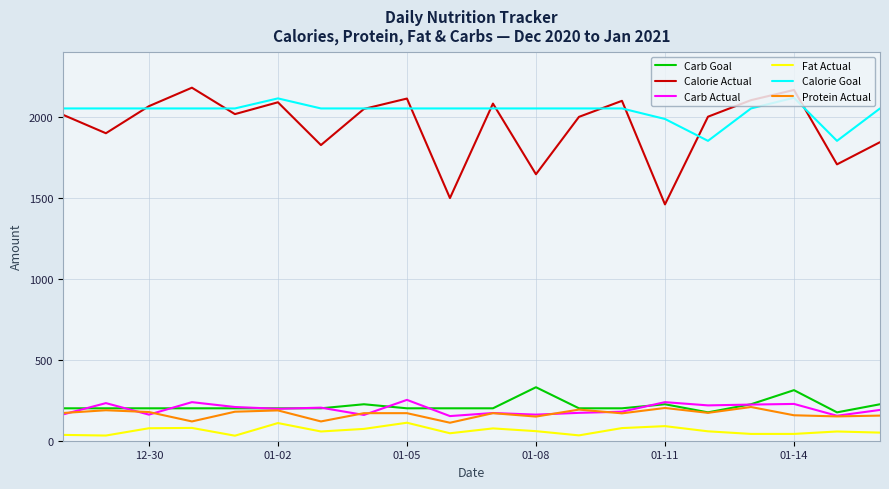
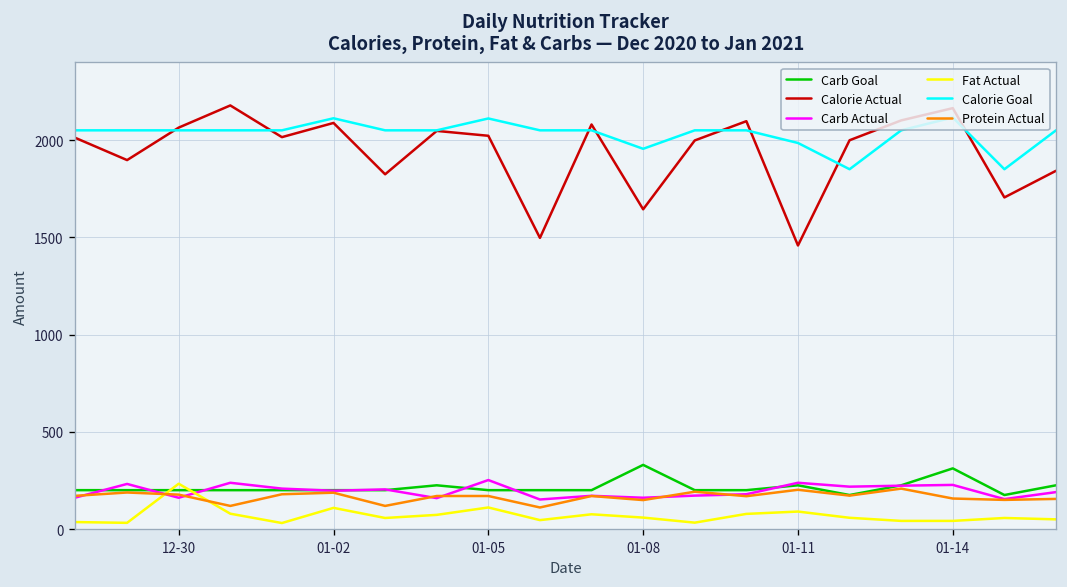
Fat Actual, 12-30: 80 -> 230
Calorie Actual, 01-05: 2110 -> 2020
Calorie Goal, 01-05: 2050 -> 2110
Calorie Goal, 01-08: 2050 -> 1960
